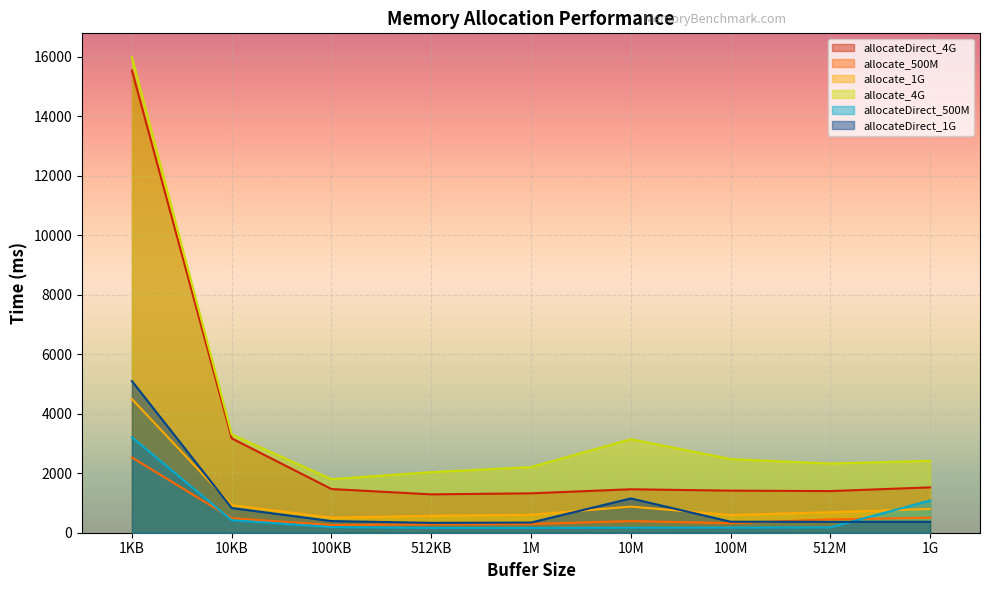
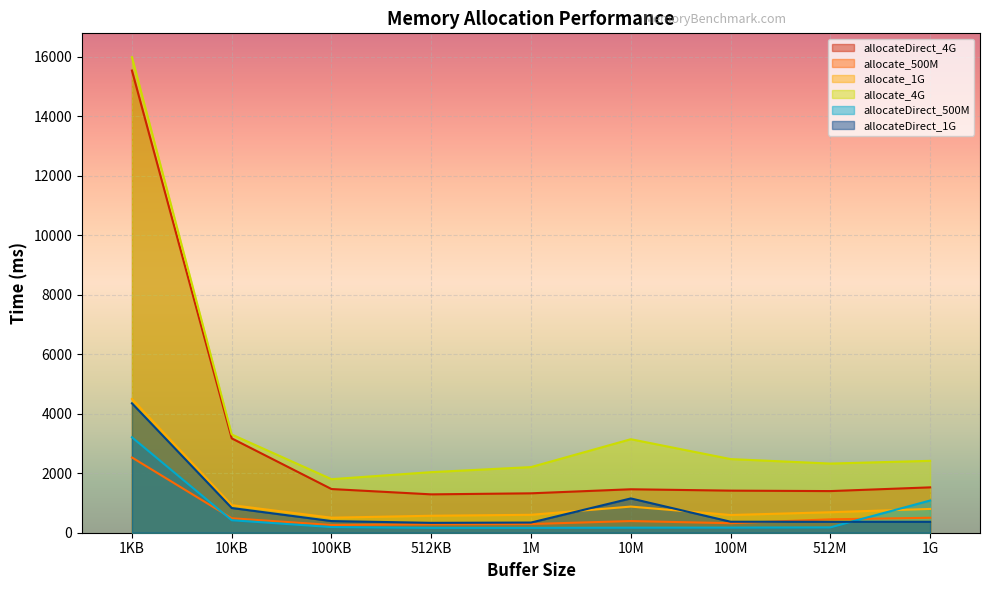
allocateDirect_1G, 1KB: 5100 -> 4400
